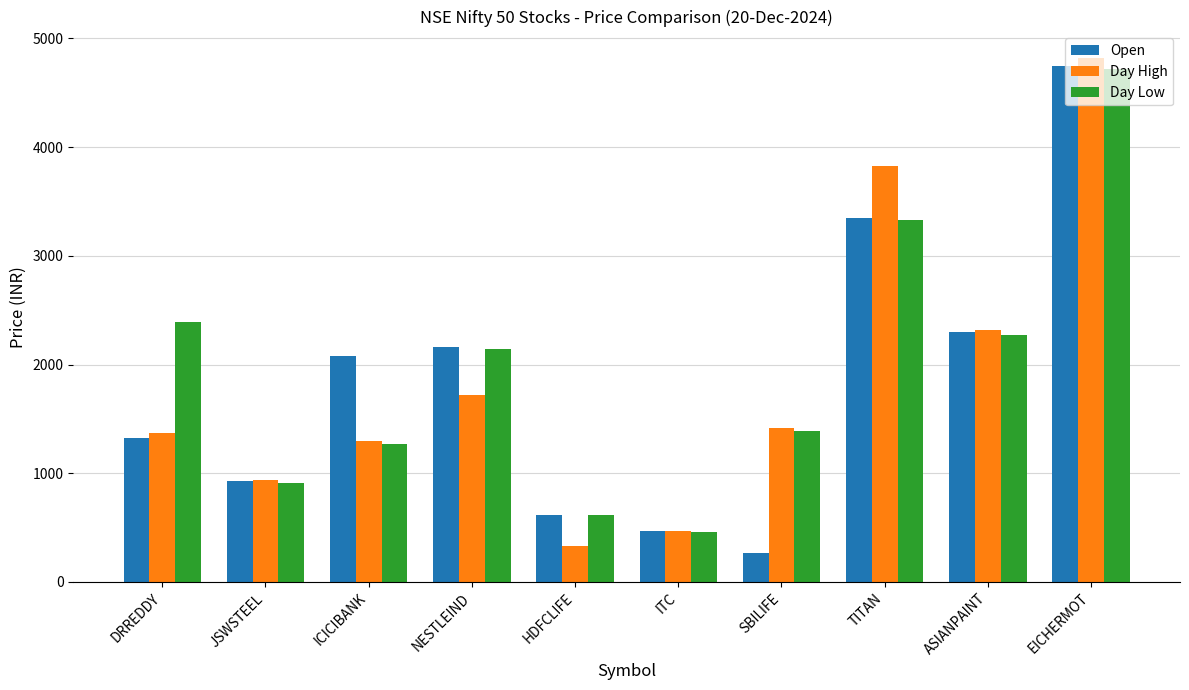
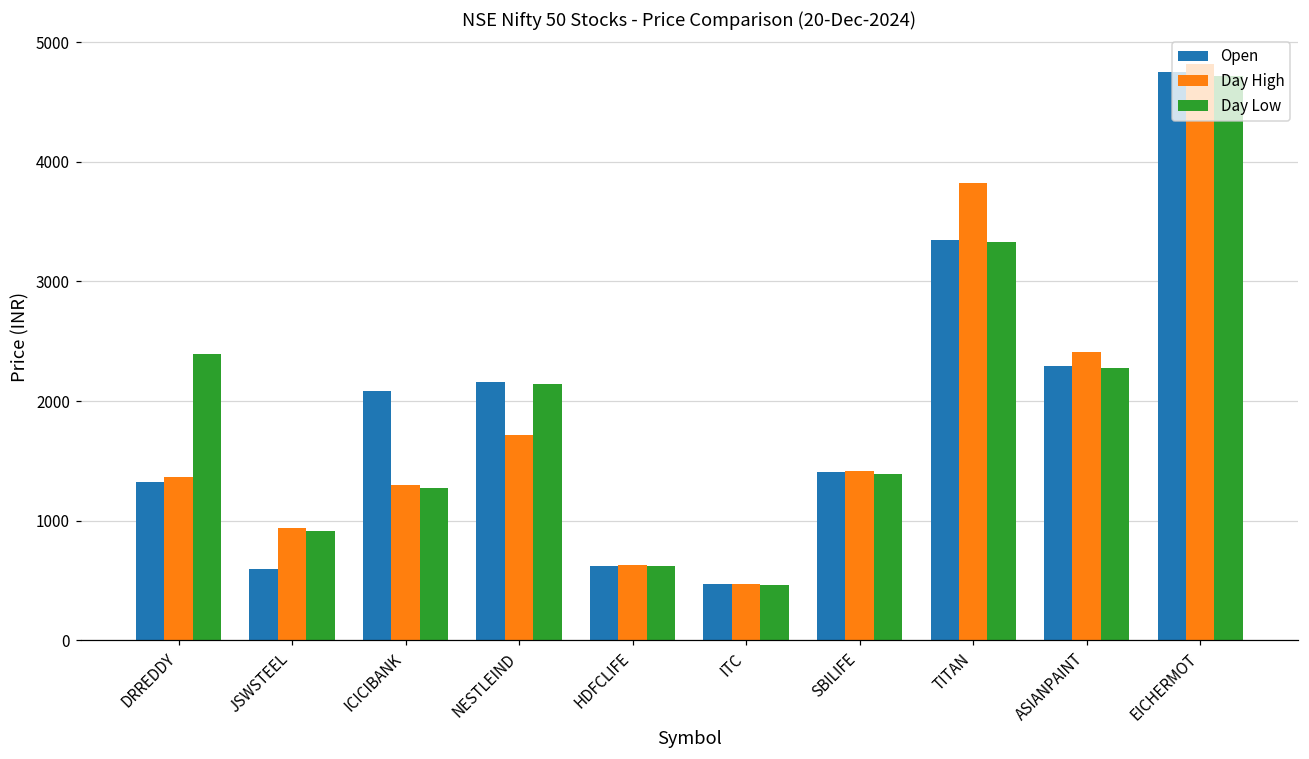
Open, JSWSTEEL: 930 -> 600
Day High, HDFCLIFE: 330 -> 630
Open, SBILIFE: 270 -> 1400
Day High, ASIANPAINT: 2320 -> 2410
